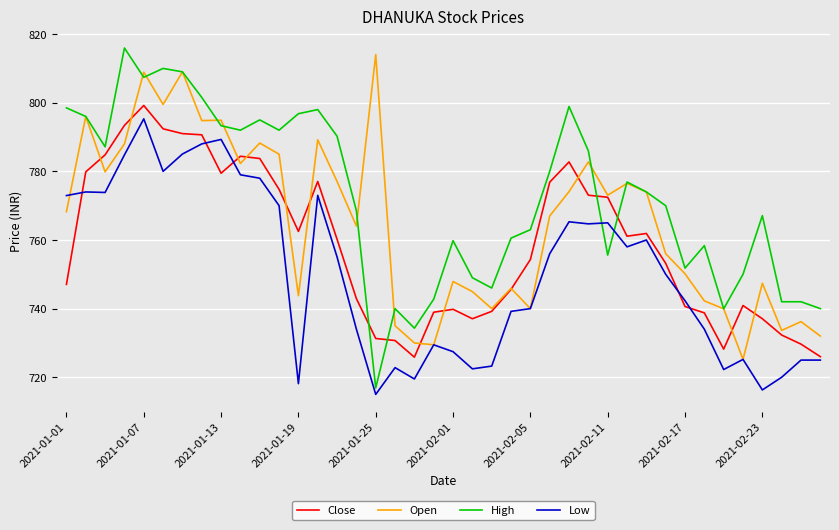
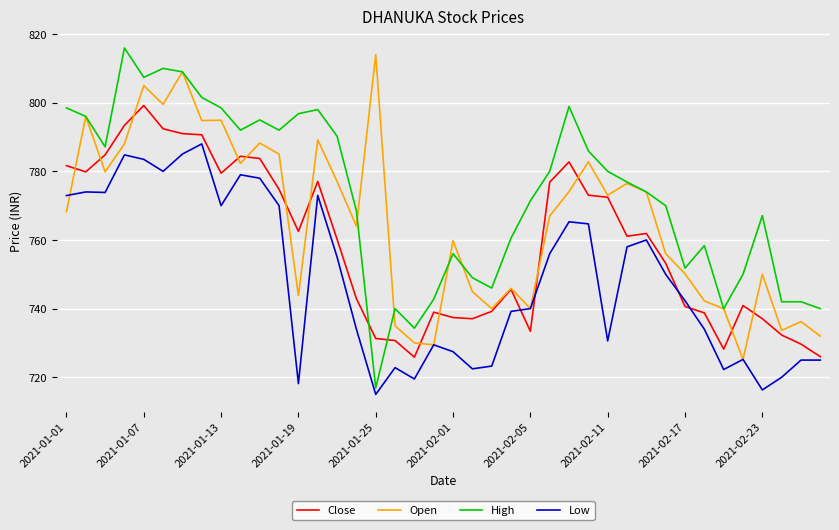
Close, 2021-01-01: 747 -> 782
Open, 2021-01-07: 809 -> 805
Low, 2021-01-07: 795 -> 784
High, 2021-01-13: 793 -> 799
Low, 2021-01-13: 789 -> 770
Close, 2021-02-01: 740 -> 737
Open, 2021-02-01: 748 -> 760
High, 2021-02-01: 760 -> 756
Close, 2021-02-05: 754 -> 733
High, 2021-02-05: 763 -> 771
High, 2021-02-11: 756 -> 780
Low, 2021-02-11: 765 -> 731
Open, 2021-02-23: 747 -> 750
